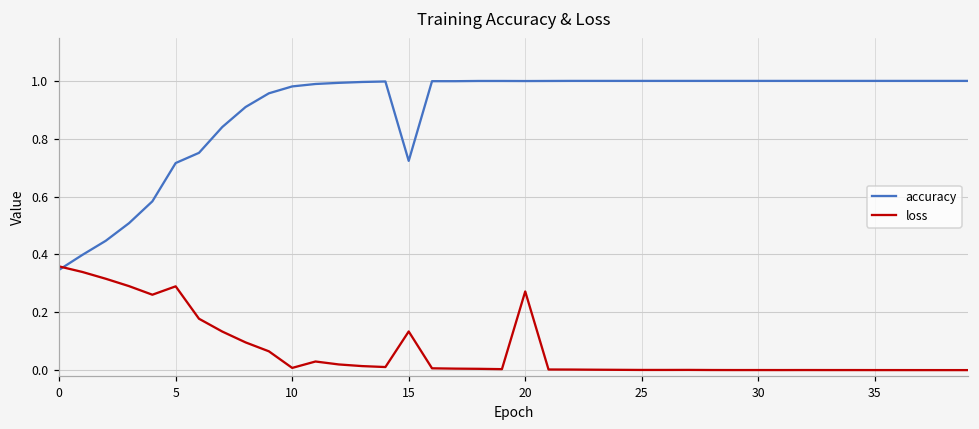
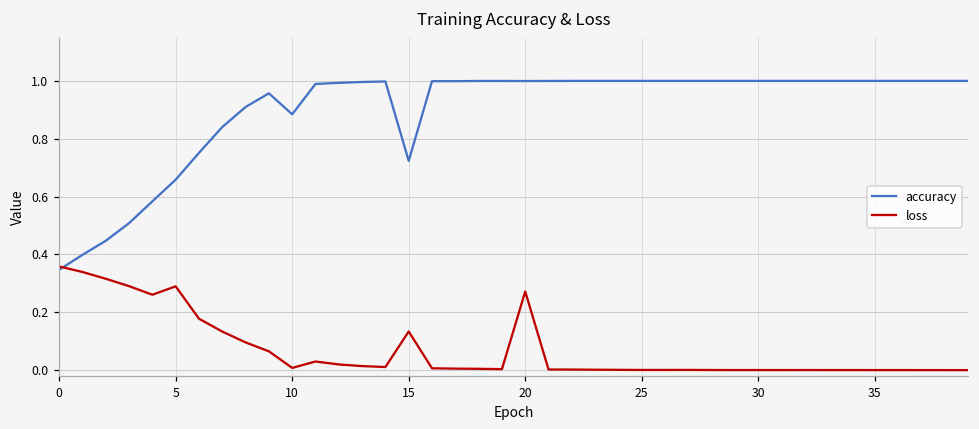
accuracy, 5: 0.72 -> 0.66
accuracy, 10: 0.98 -> 0.88
